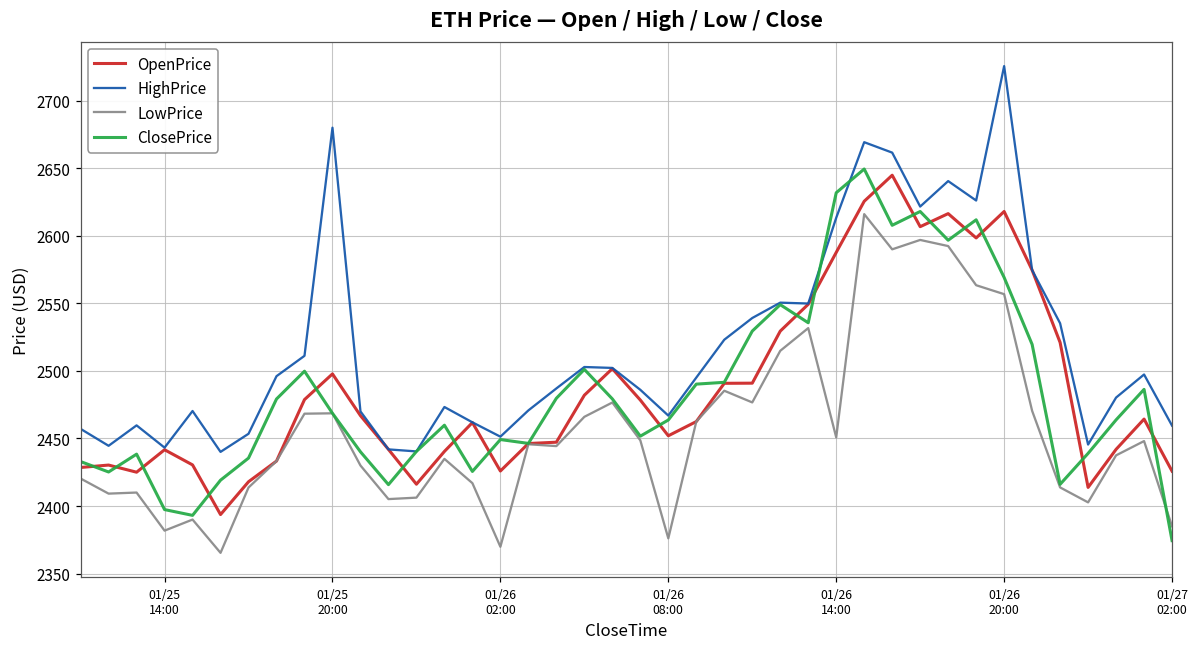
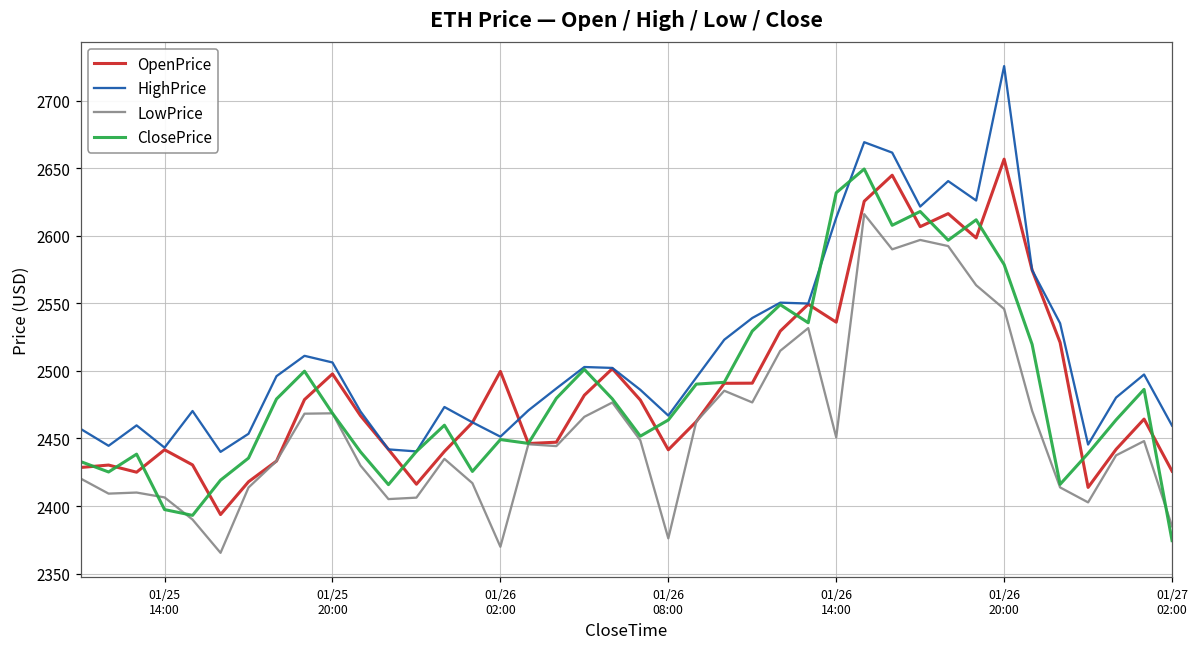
LowPrice, 01/25 14:00: 2382 -> 2406
HighPrice, 01/25 20:00: 2680 -> 2506
OpenPrice, 01/26 02:00: 2426 -> 2500
OpenPrice, 01/26 08:00: 2452 -> 2442
OpenPrice, 01/26 14:00: 2588 -> 2536
OpenPrice, 01/26 20:00: 2618 -> 2657
LowPrice, 01/26 20:00: 2557 -> 2546
ClosePrice, 01/26 20:00: 2569 -> 2579
